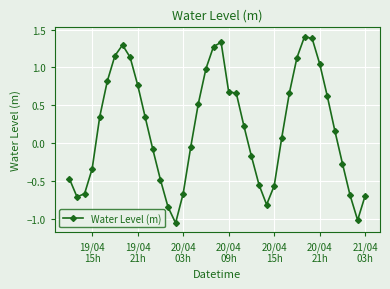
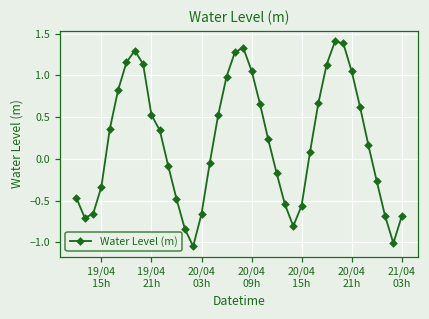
19/04 21h: 0.8 -> 0.5
20/04 09h: 0.7 -> 1.1
